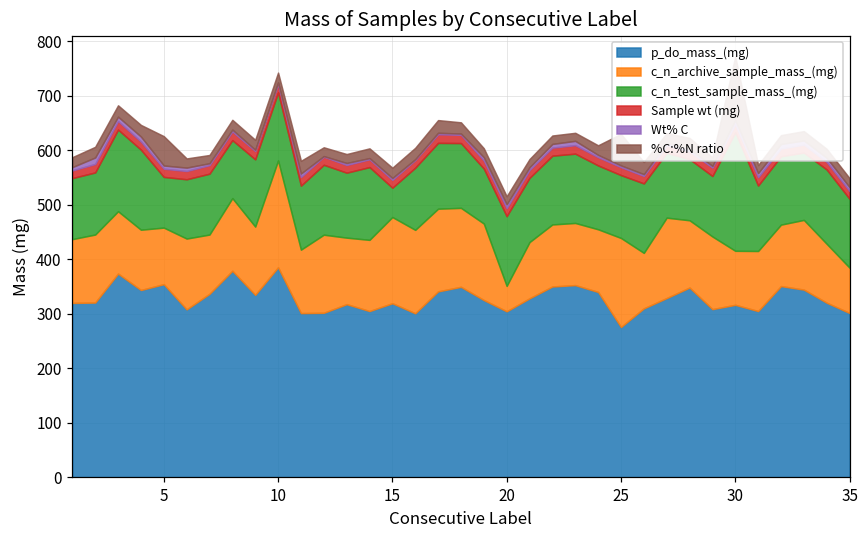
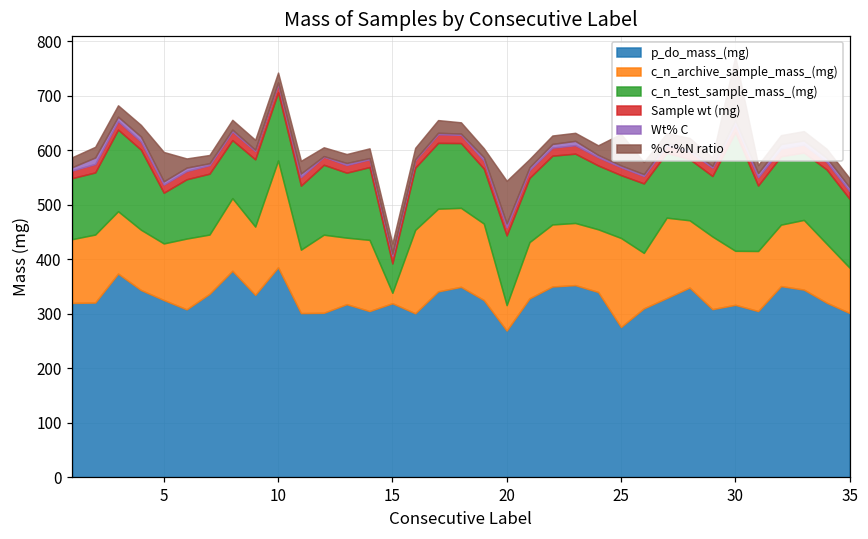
p_do_mass_(mg), 5: 350 -> 320
c_n_archive_sample_mass_(mg), 15: 160 -> 20
p_do_mass_(mg), 20: 300 -> 270
%C:%N ratio, 20: 10 -> 80
